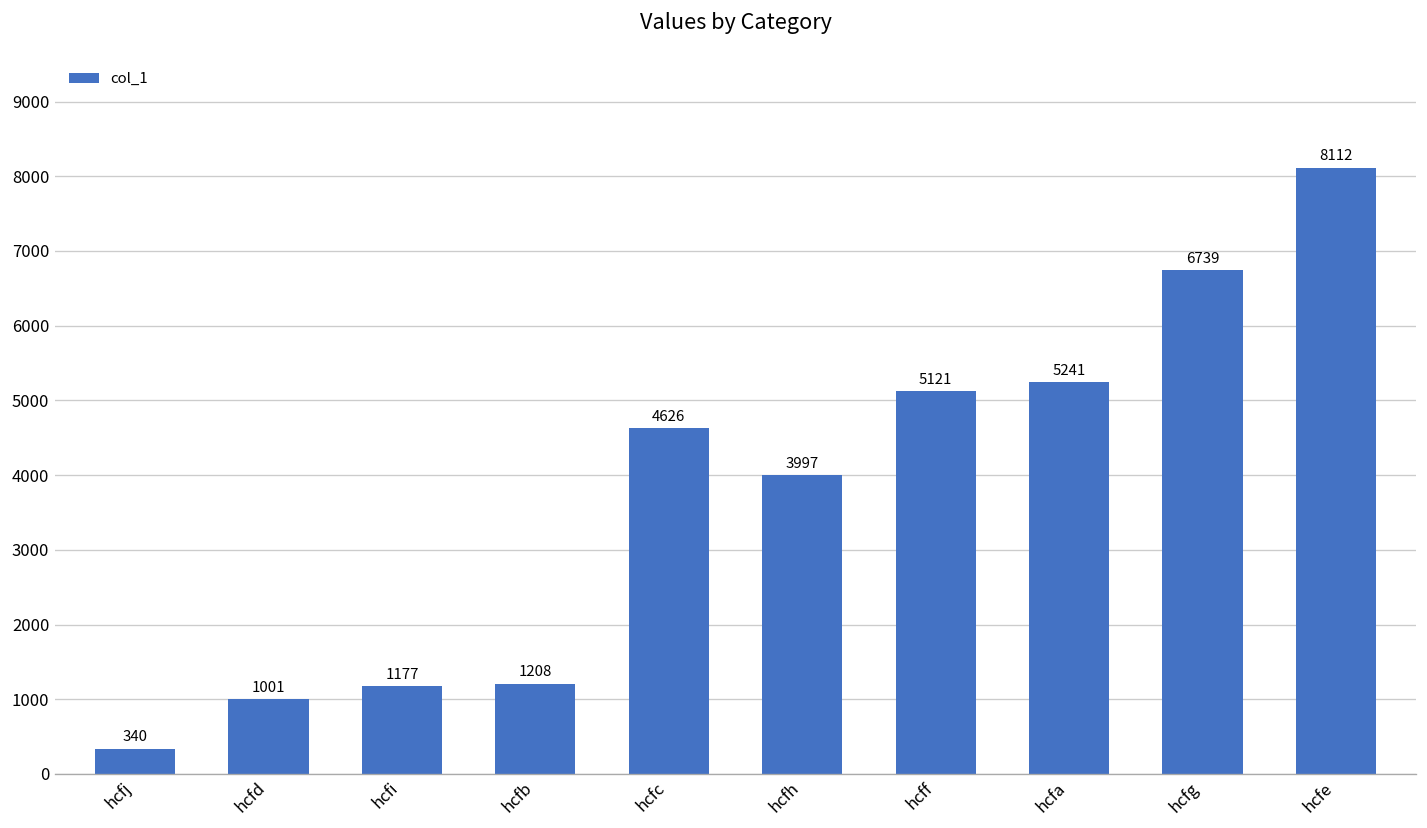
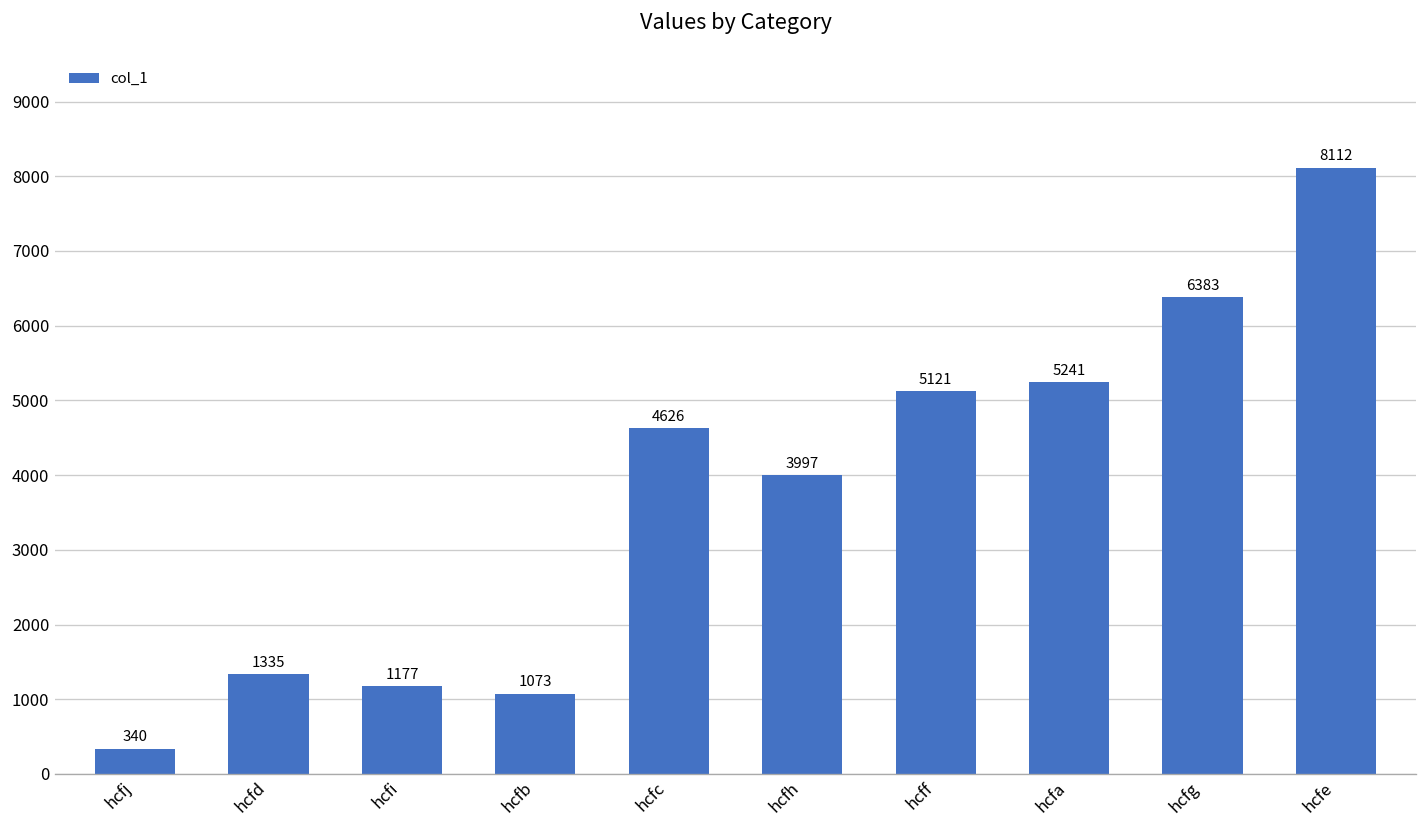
hcfd: 1001 -> 1335
hcfb: 1208 -> 1073
hcfg: 6739 -> 6383
